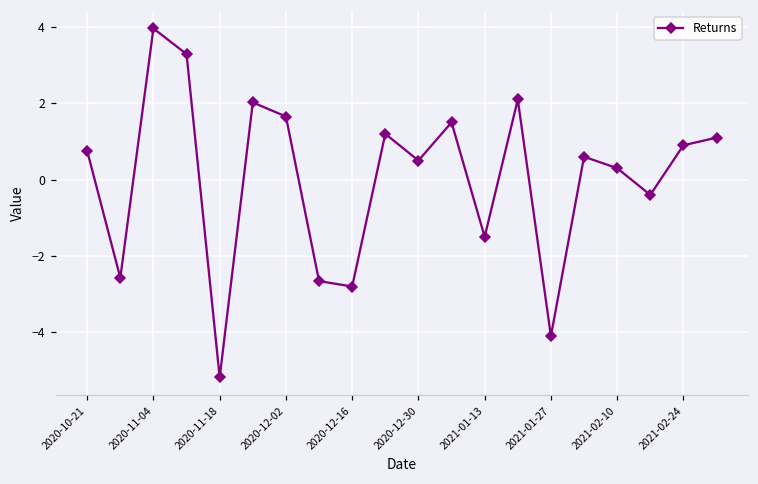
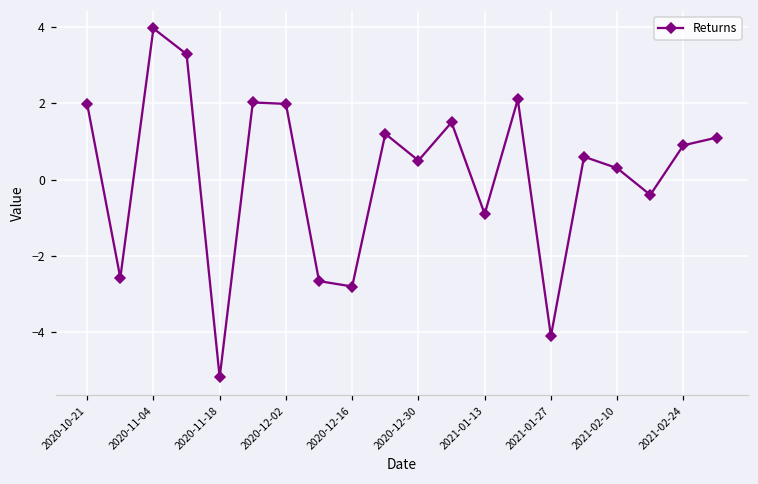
2020-10-21: 0.8 -> 2.0
2020-12-02: 1.7 -> 2.0
2021-01-13: -1.5 -> -0.9
